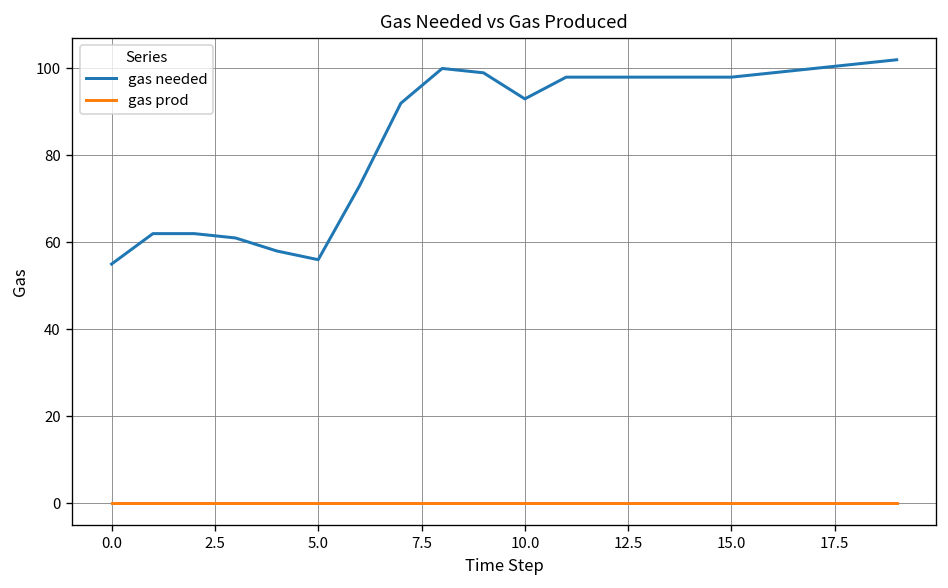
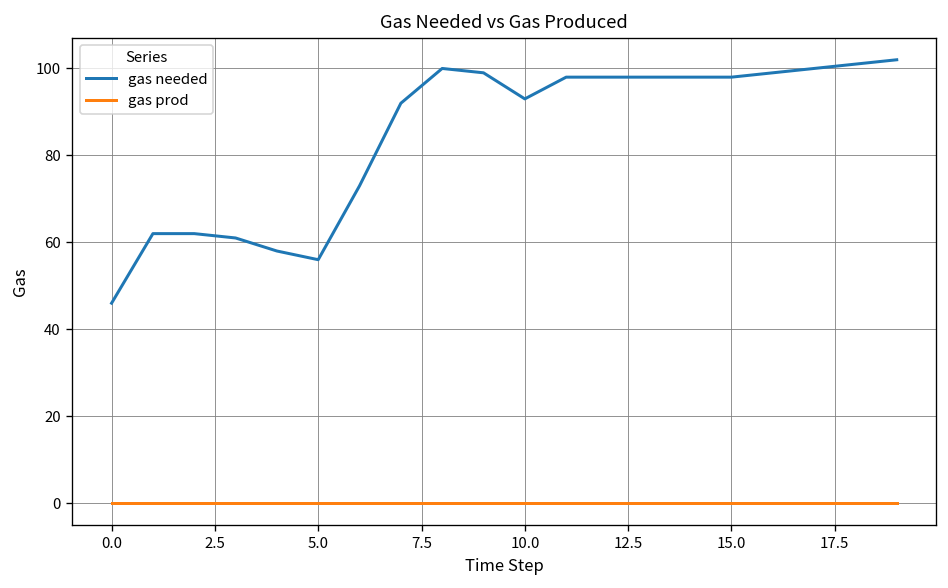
gas needed, 0.0: 55 -> 46
